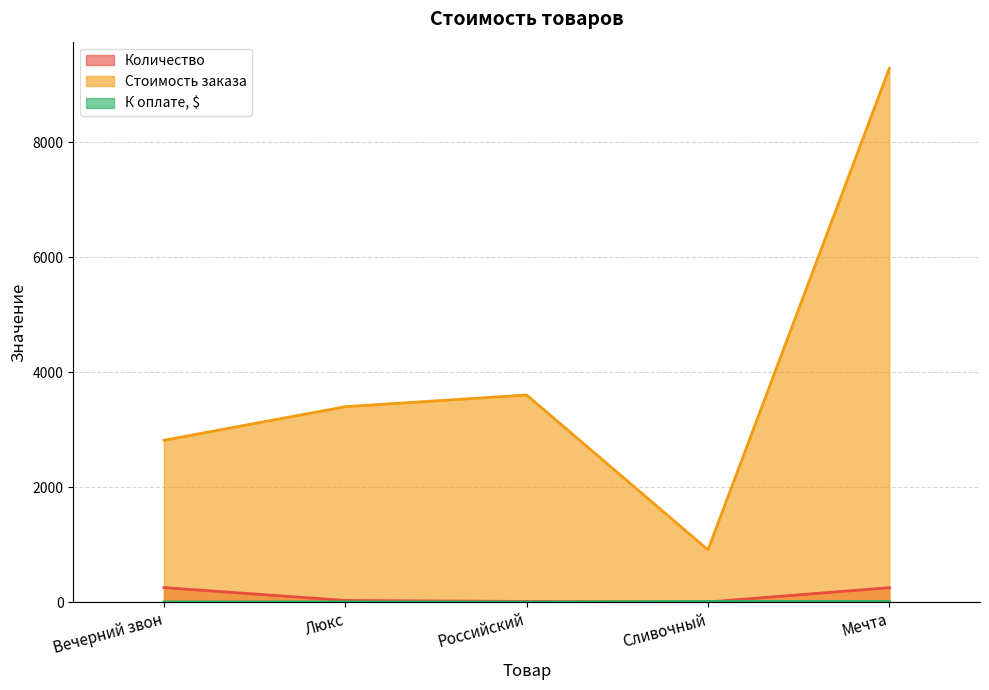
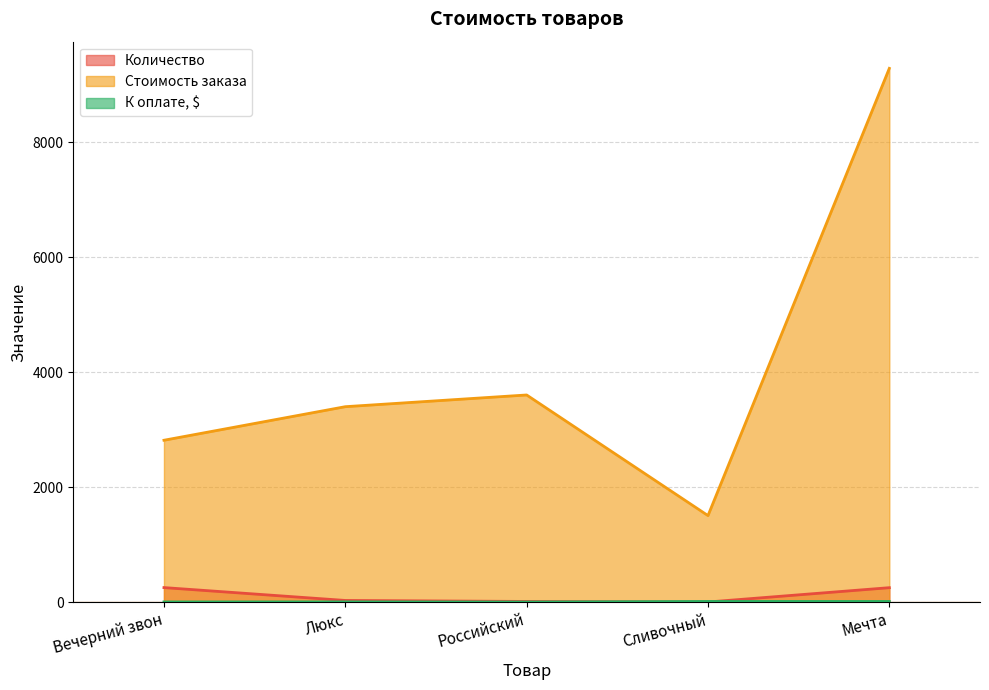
Стоимость заказа, Сливочный: 900 -> 1500
